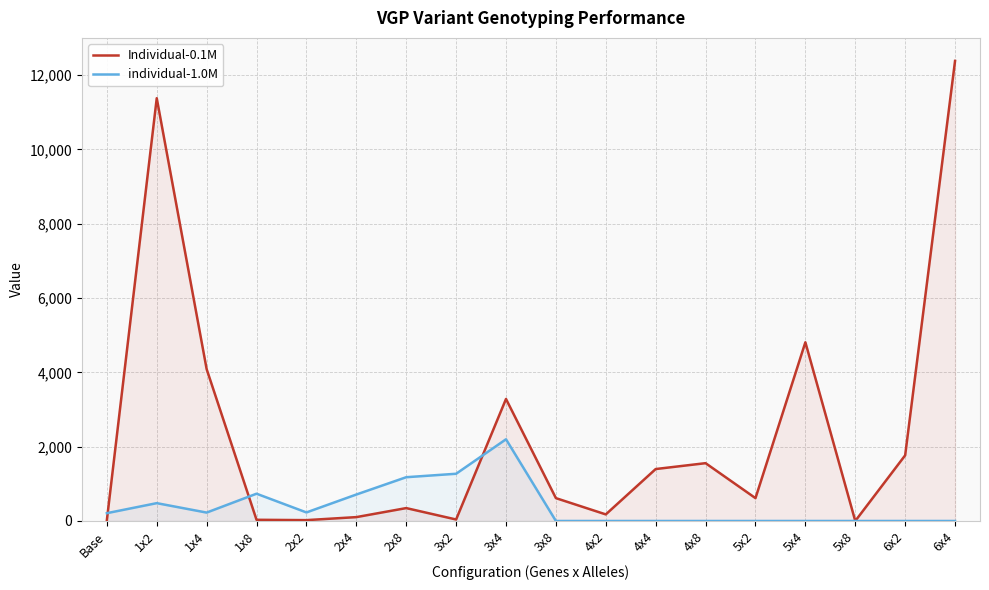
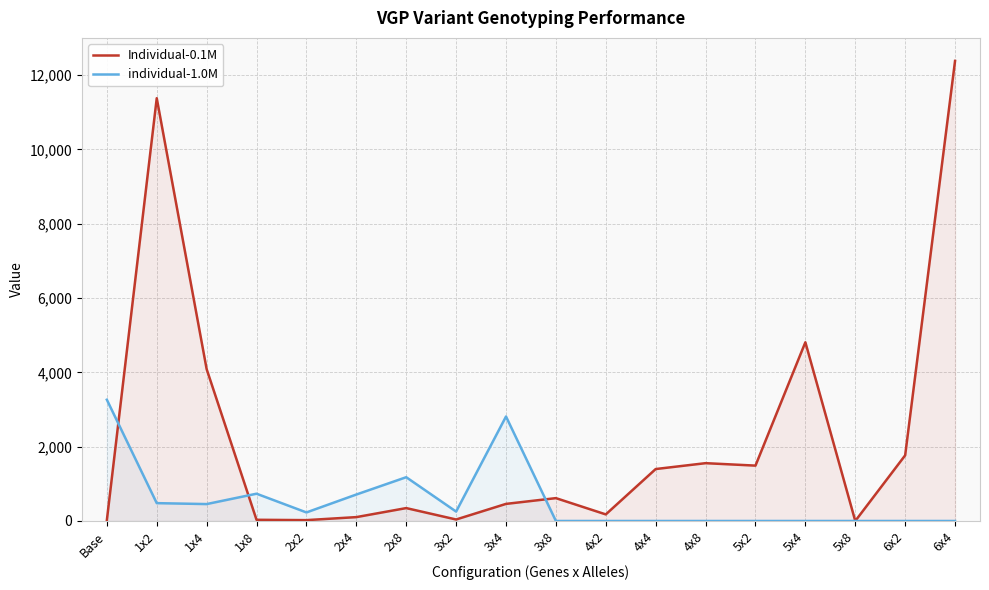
individual-1.0M, Base: 200 -> 3,300
individual-1.0M, 1x4: 200 -> 500
individual-1.0M, 3x2: 1,300 -> 300
Individual-0.1M, 3x4: 3,300 -> 500
individual-1.0M, 3x4: 2,200 -> 2,800
Individual-0.1M, 5x2: 600 -> 1,500
